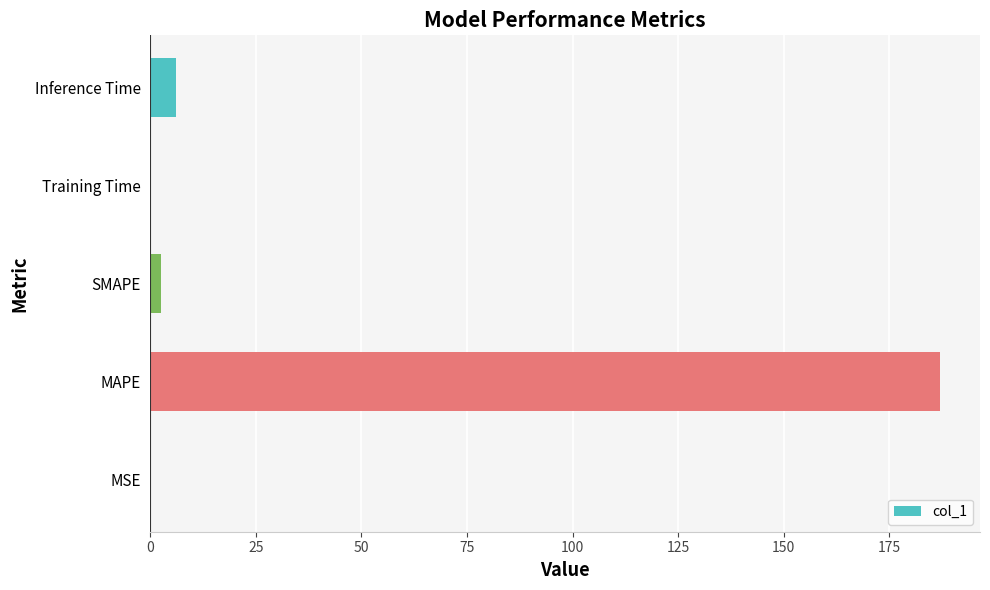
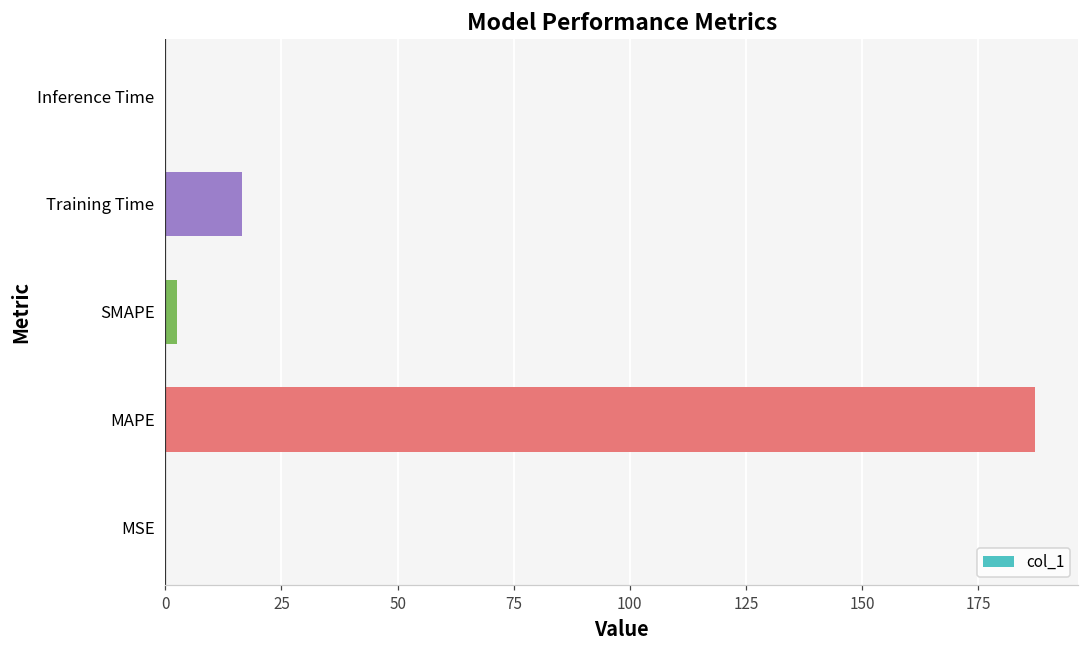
Inference Time: 6 -> 0
Training Time: 0 -> 17
